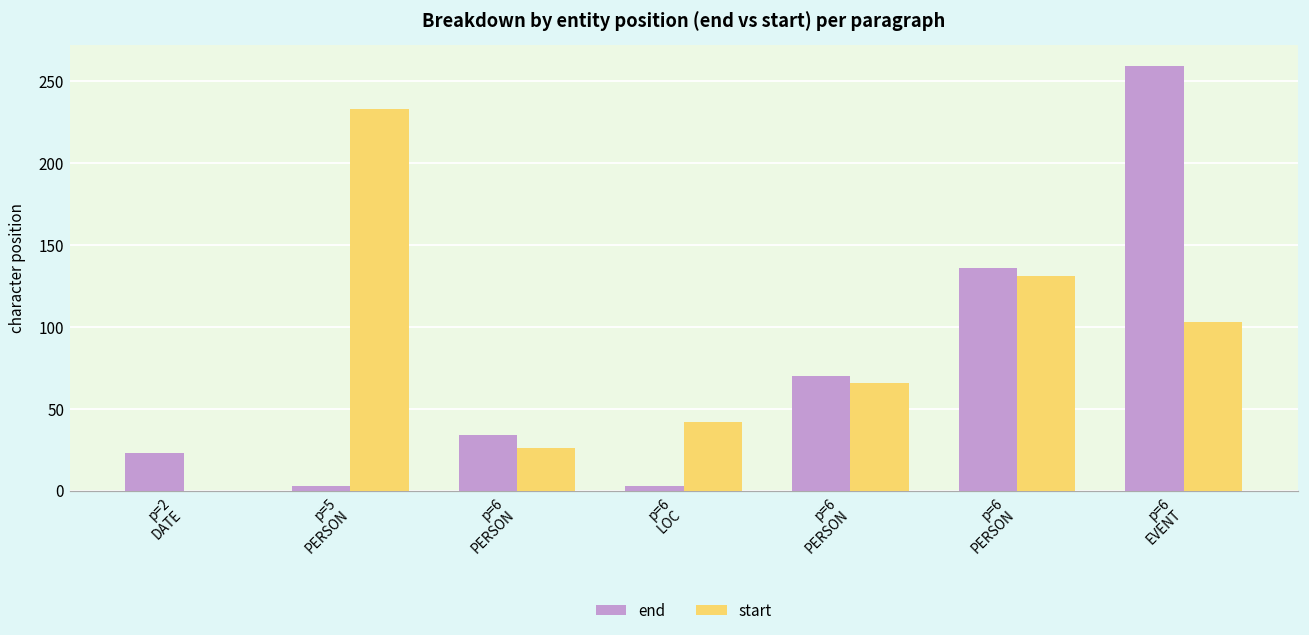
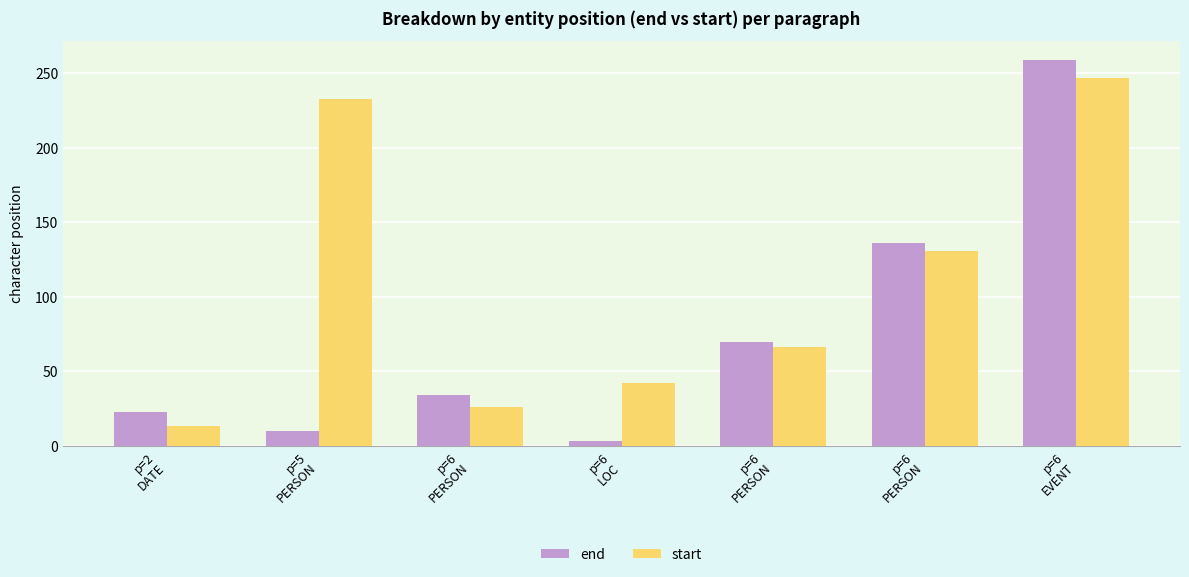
start, p=2 DATE: 0 -> 13
end, p=5 PERSON: 3 -> 10
start, p=6 EVENT: 103 -> 247
